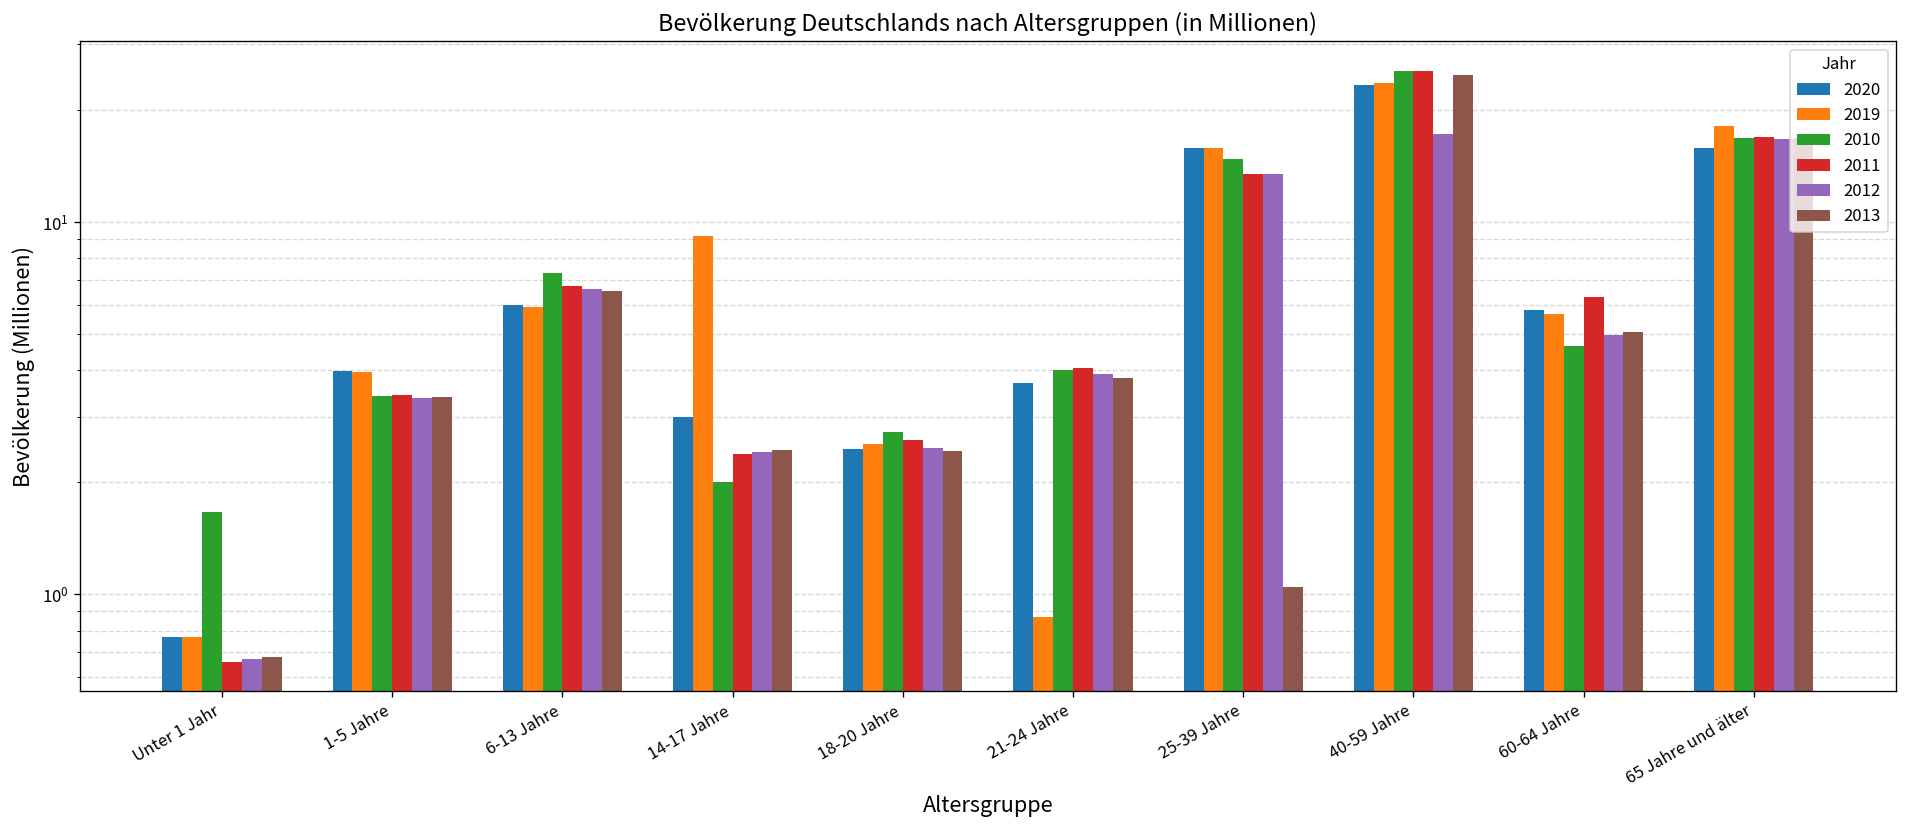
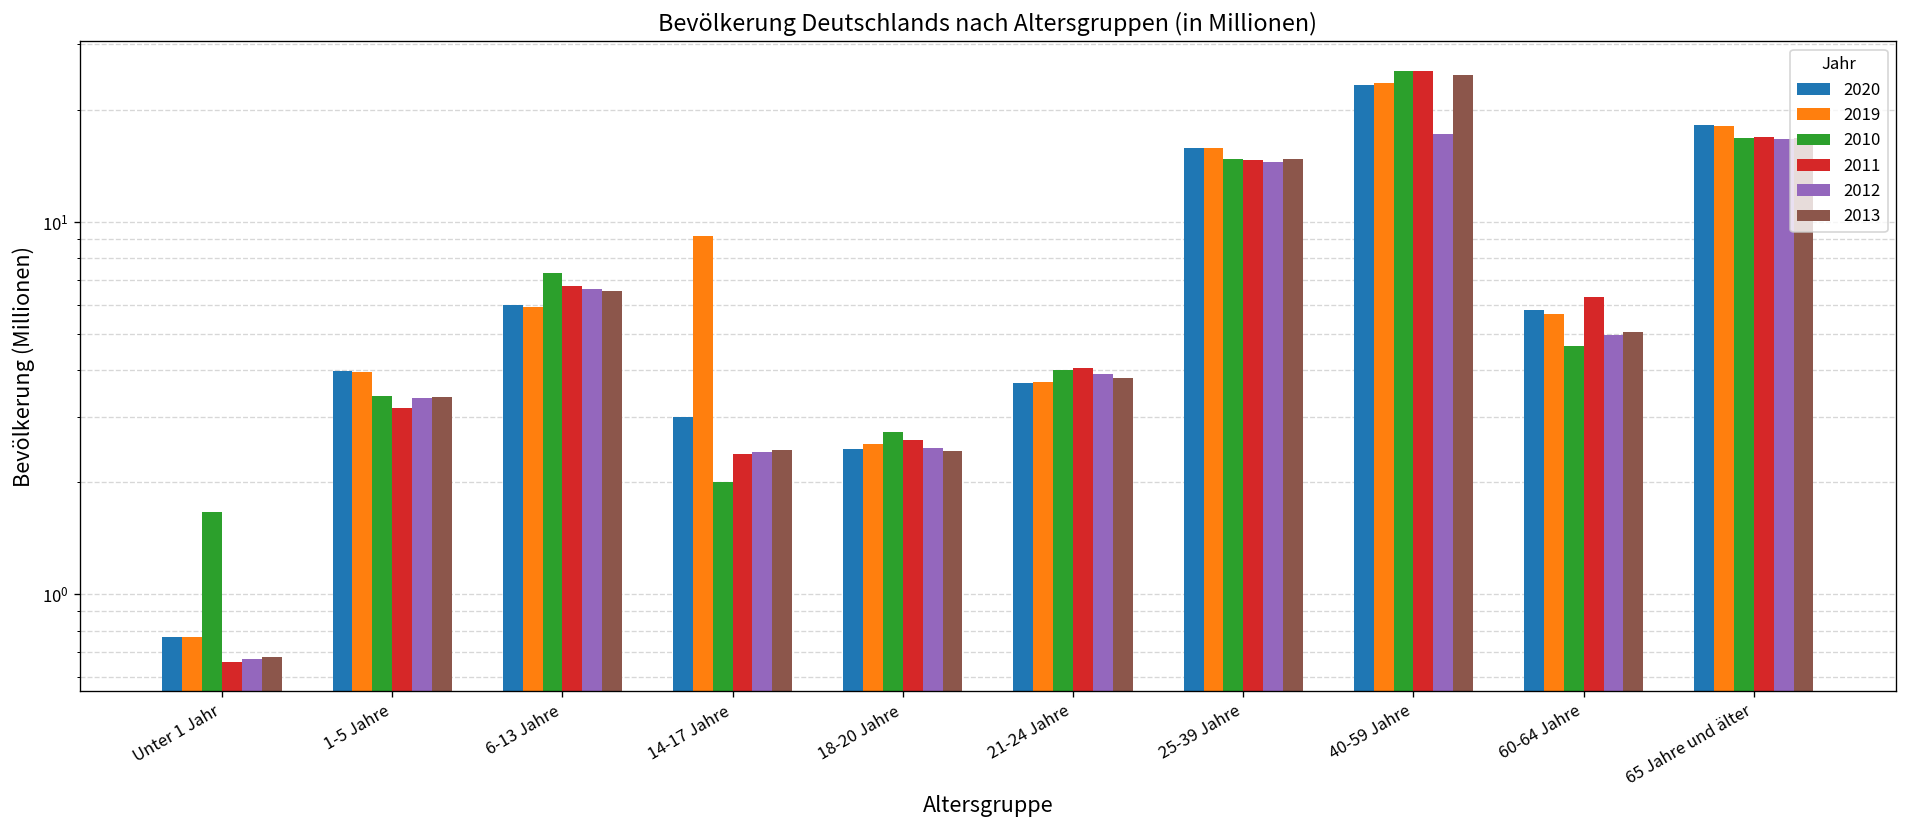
2011, 1-5 Jahre: 3.4 -> 3.2
2019, 21-24 Jahre: 0.87 -> 3.7
2011, 25-39 Jahre: 13.5 -> 15
2012, 25-39 Jahre: 13.5 -> 15
2013, 25-39 Jahre: 1.05 -> 15
2020, 65 Jahre und älter: 16 -> 18
